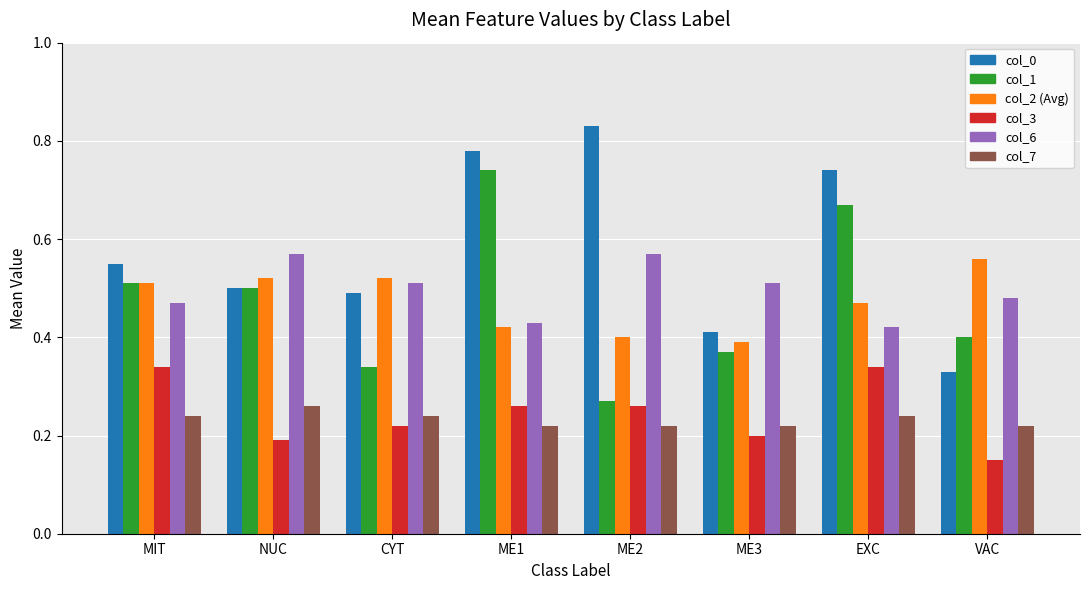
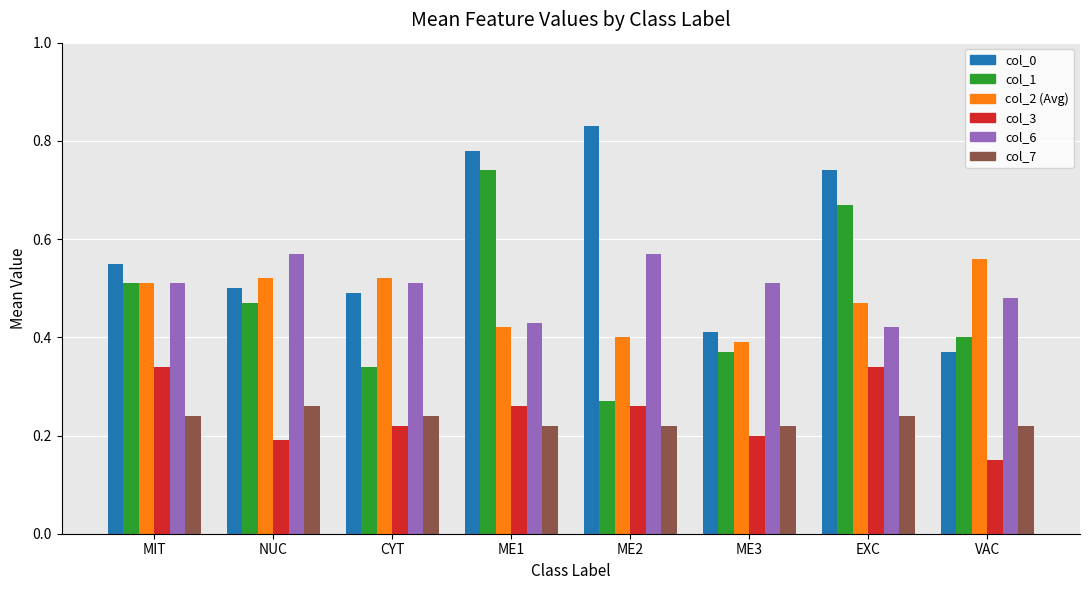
col_6, MIT: 0.47 -> 0.51
col_1, NUC: 0.50 -> 0.47
col_0, VAC: 0.33 -> 0.37
